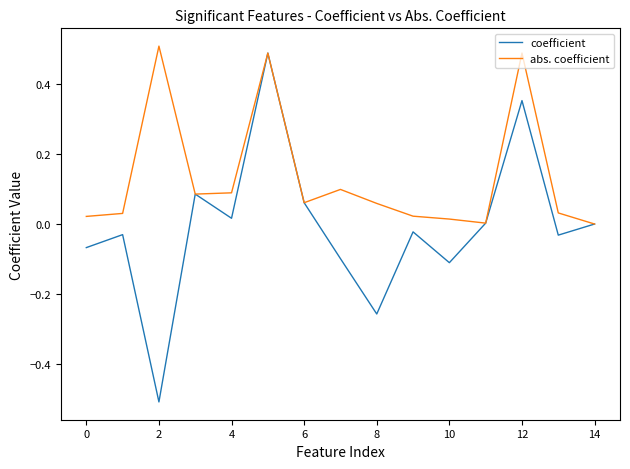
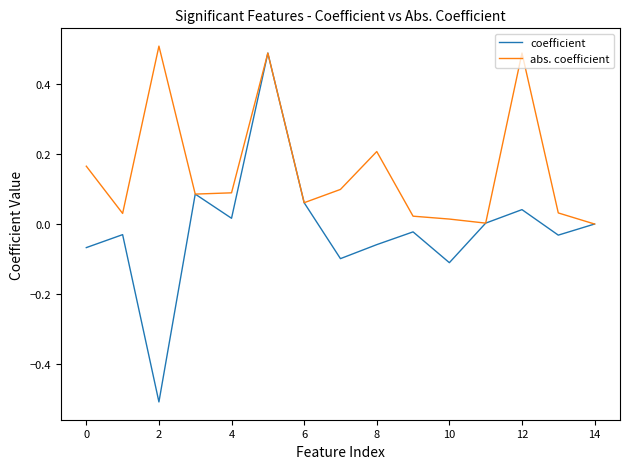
abs. coefficient, 0: 0.02 -> 0.17
coefficient, 8: -0.26 -> -0.06
abs. coefficient, 8: 0.06 -> 0.21
coefficient, 12: 0.35 -> 0.04
